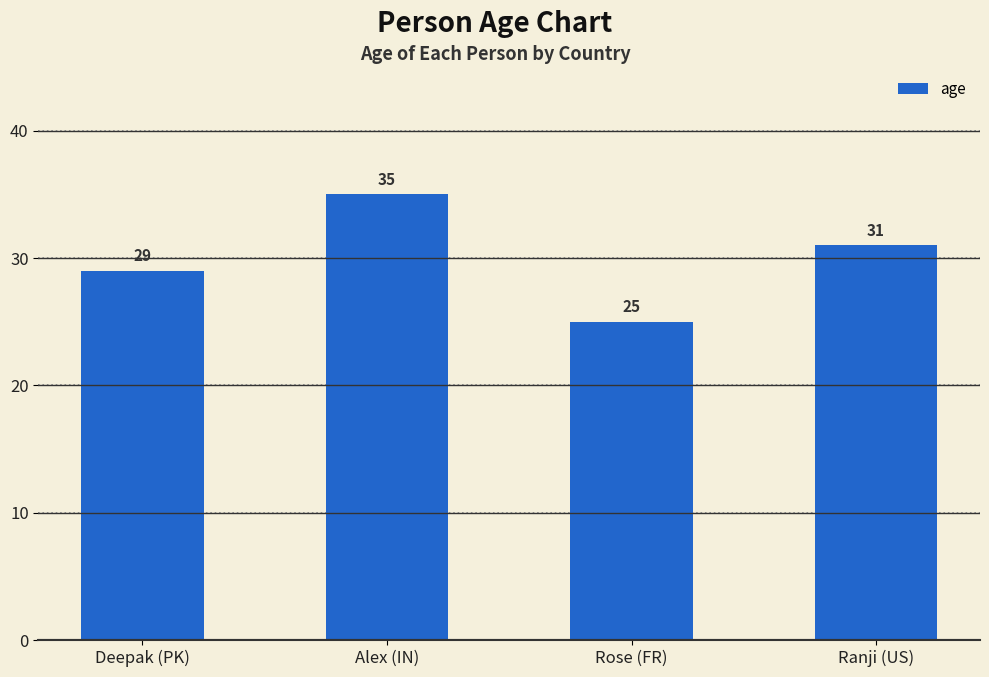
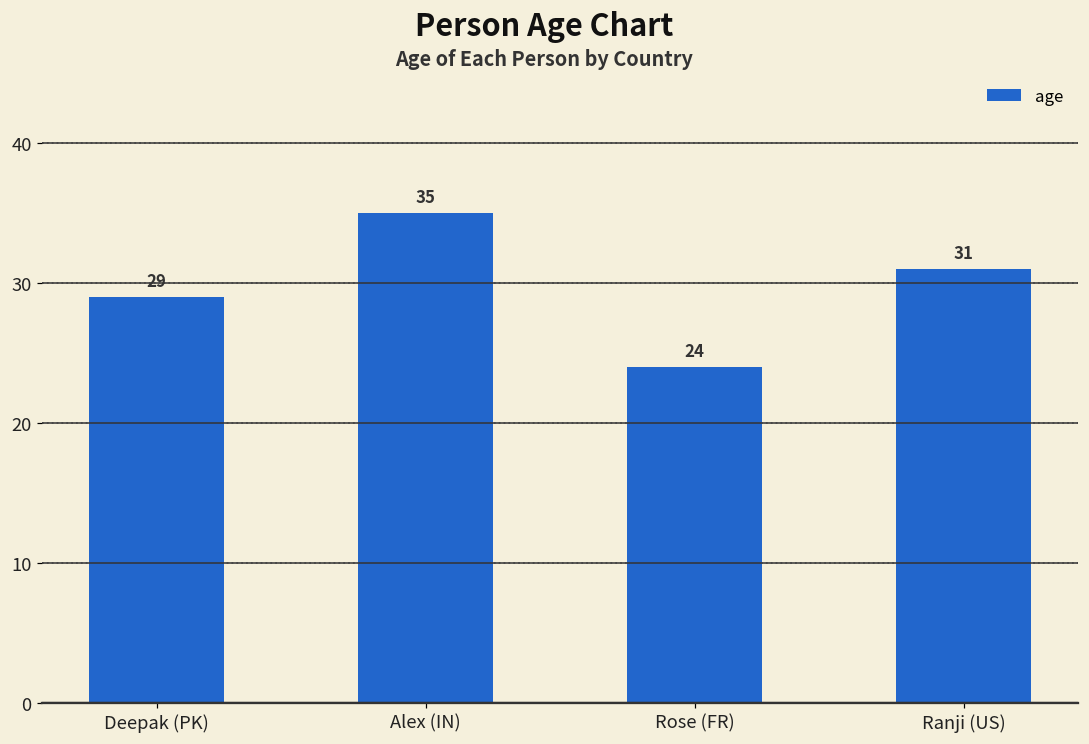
Rose (FR): 25 -> 24
